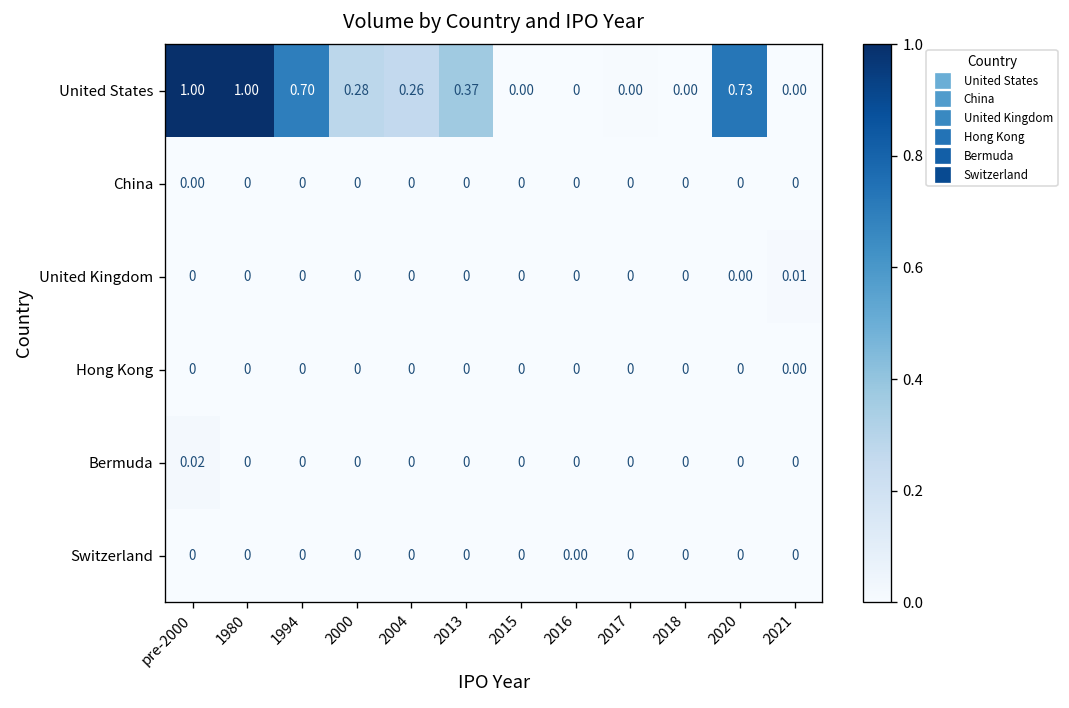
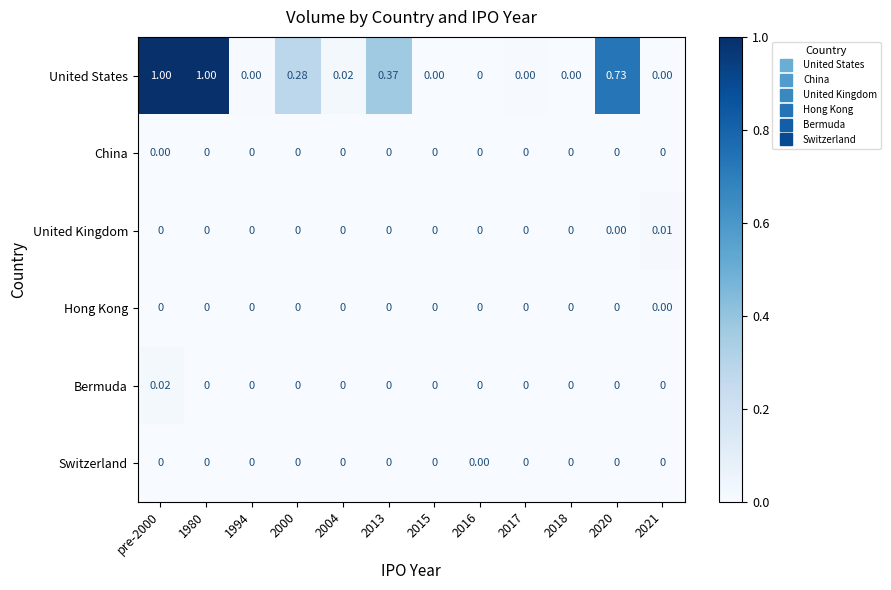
United States, 1994: 0.70 -> 0.00
United States, 2004: 0.26 -> 0.02
